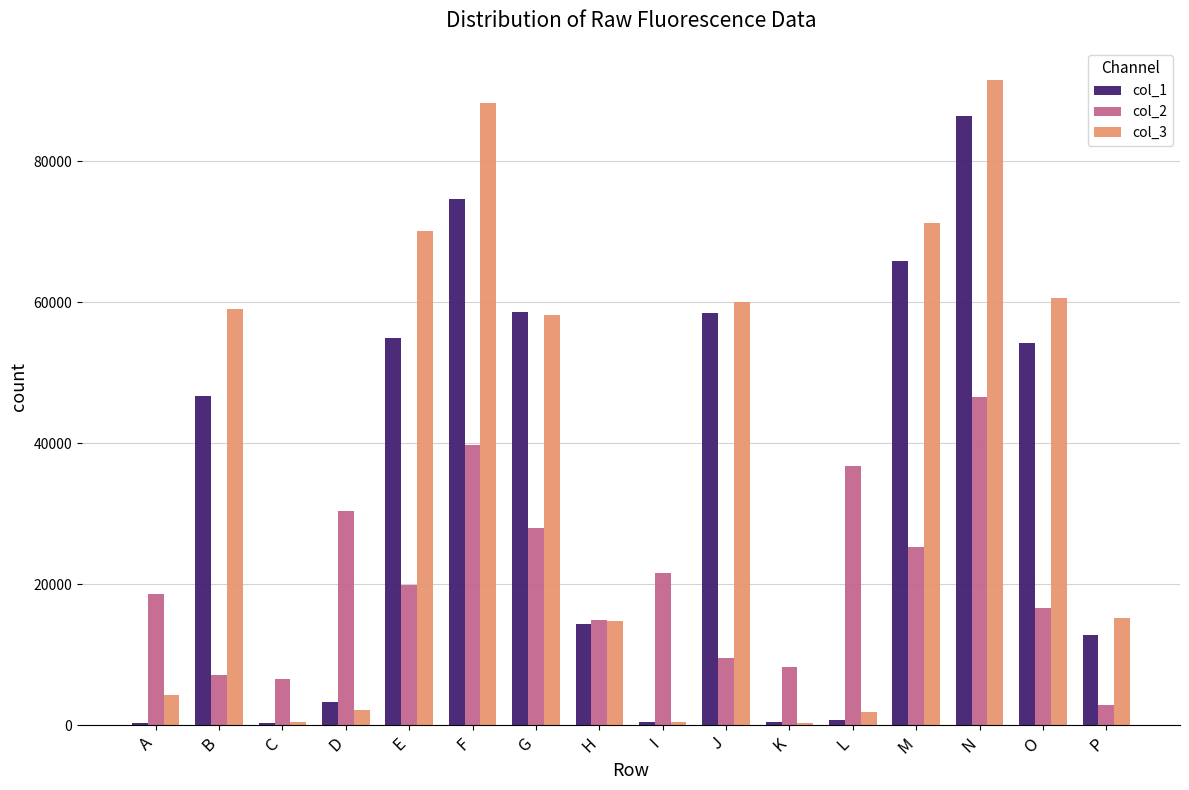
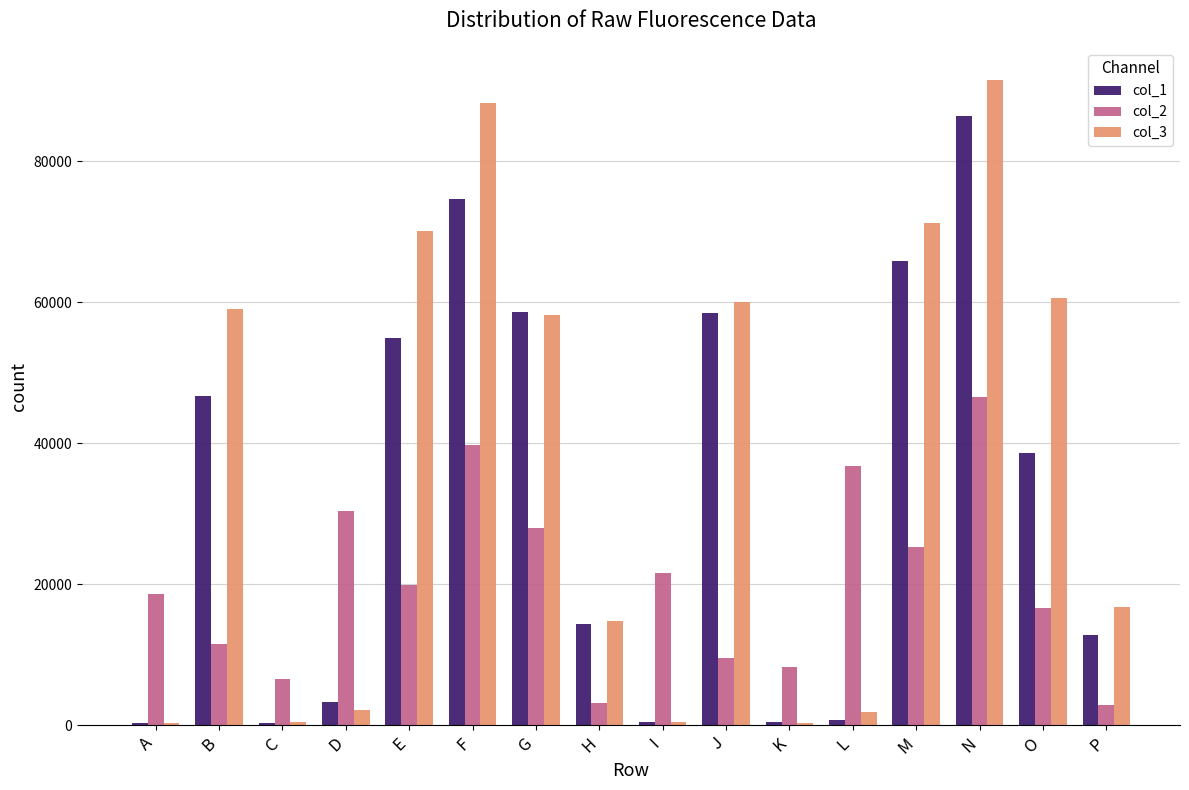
col_3, A: 4000 -> 0
col_2, B: 7000 -> 12000
col_2, H: 15000 -> 3000
col_1, O: 54000 -> 39000
col_3, P: 15000 -> 17000
